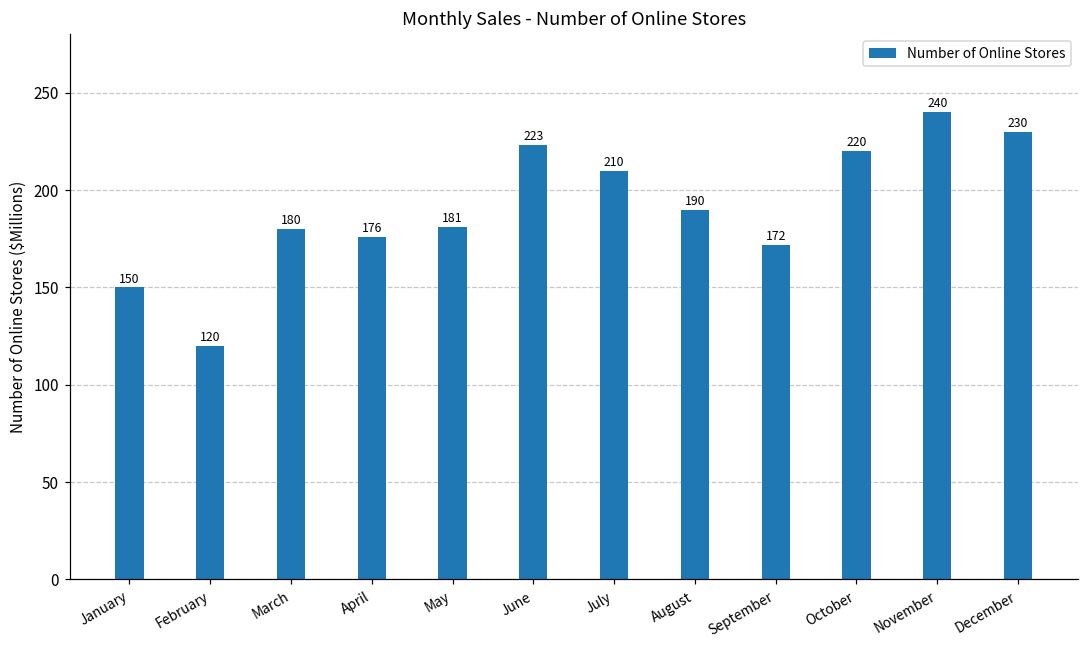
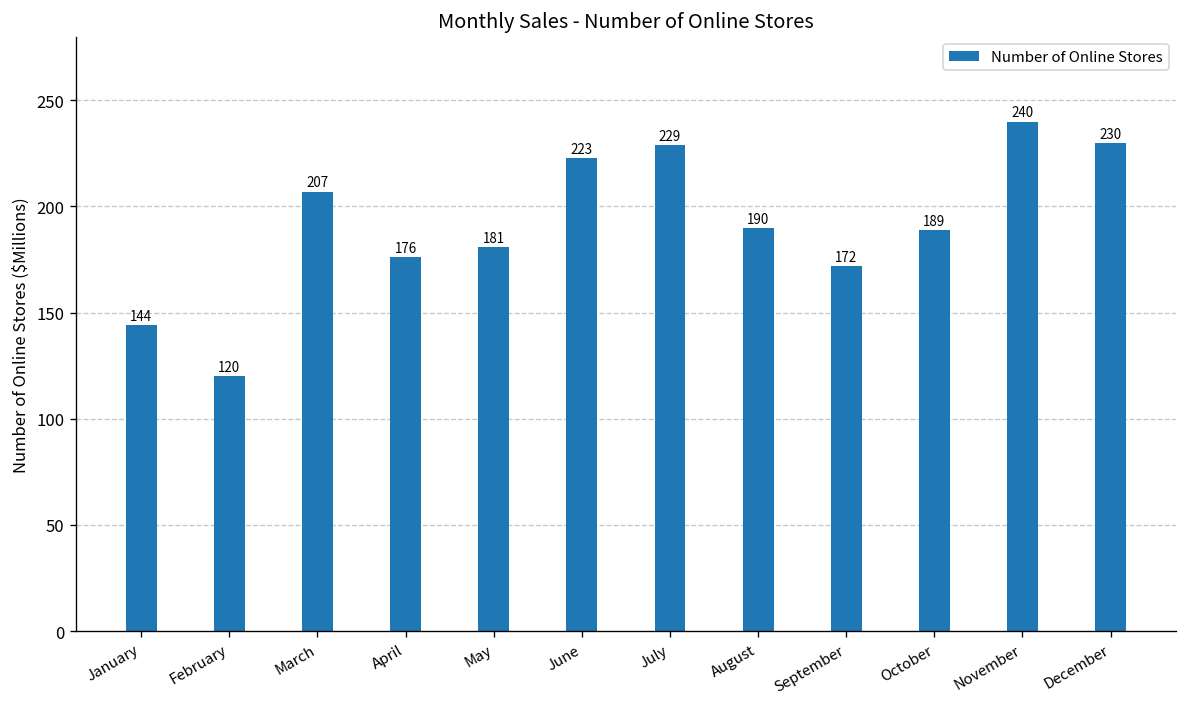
January: 150 -> 144
March: 180 -> 207
July: 210 -> 229
October: 220 -> 189
